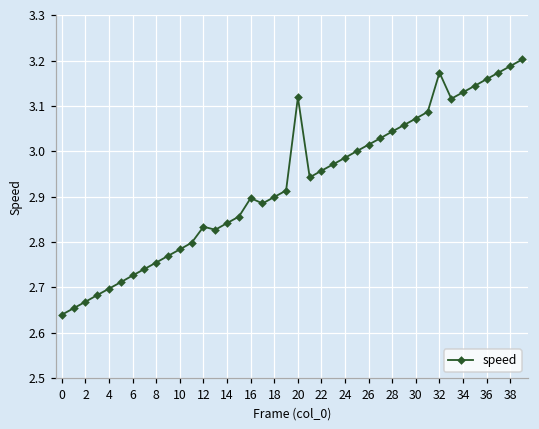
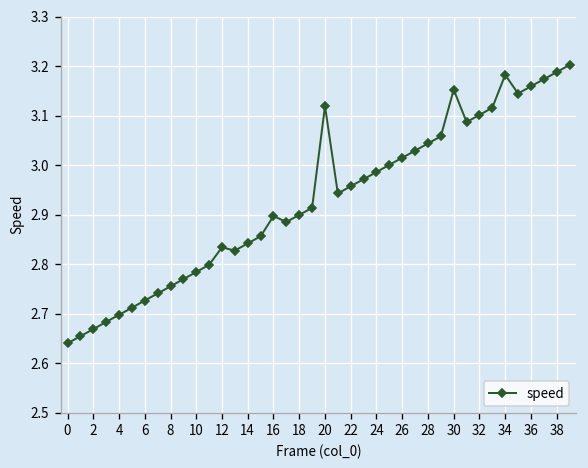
30: 3.07 -> 3.15
32: 3.17 -> 3.10
34: 3.13 -> 3.18
